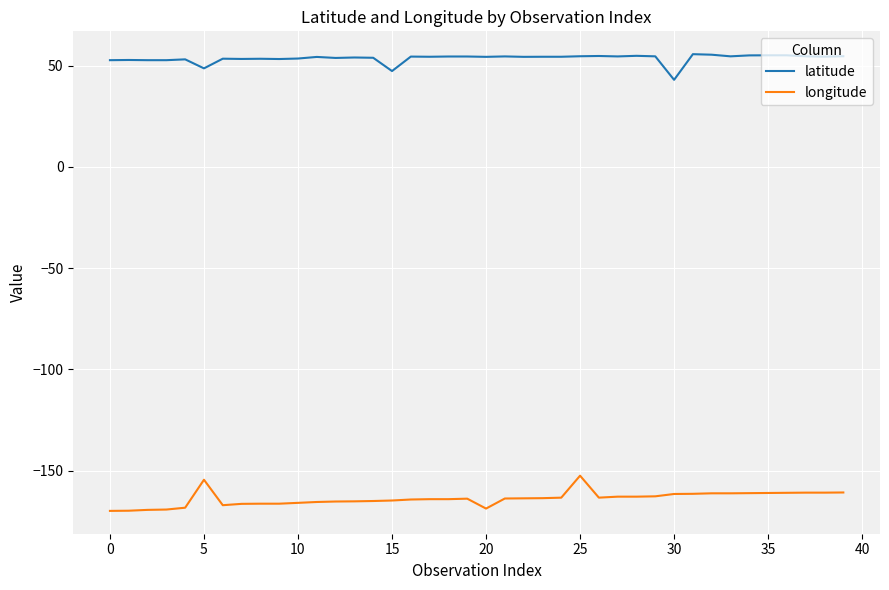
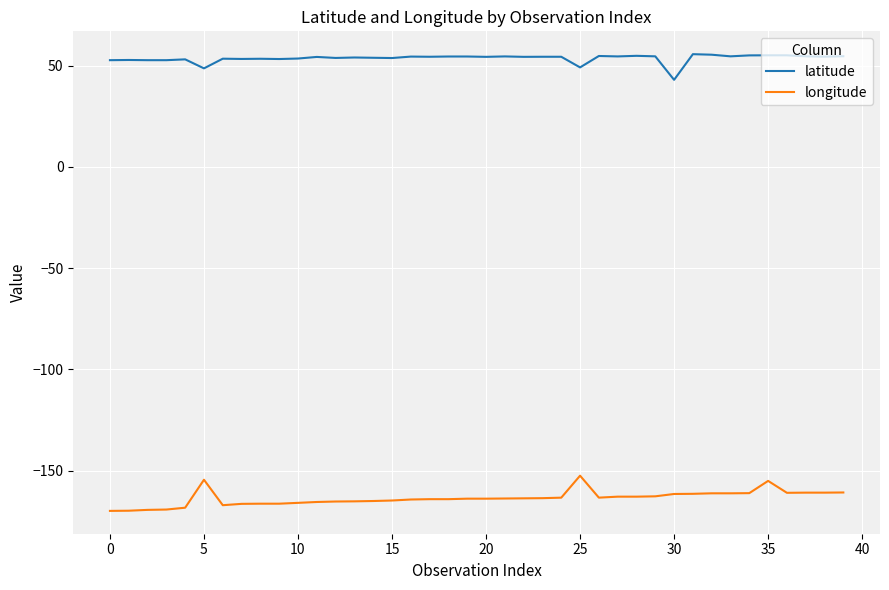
latitude, 15: 47 -> 54
longitude, 20: -169 -> -164
latitude, 25: 55 -> 49
longitude, 35: -161 -> -155
